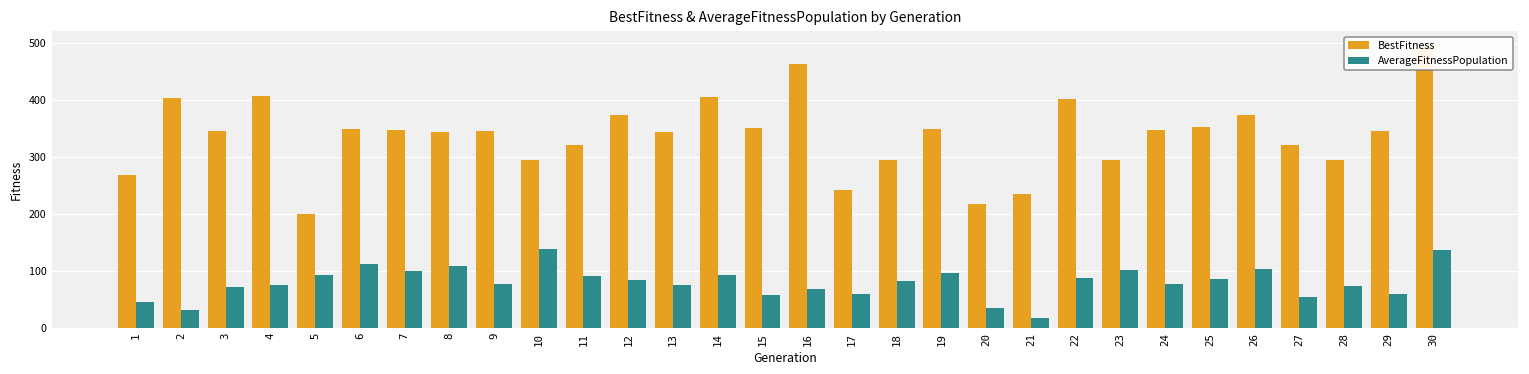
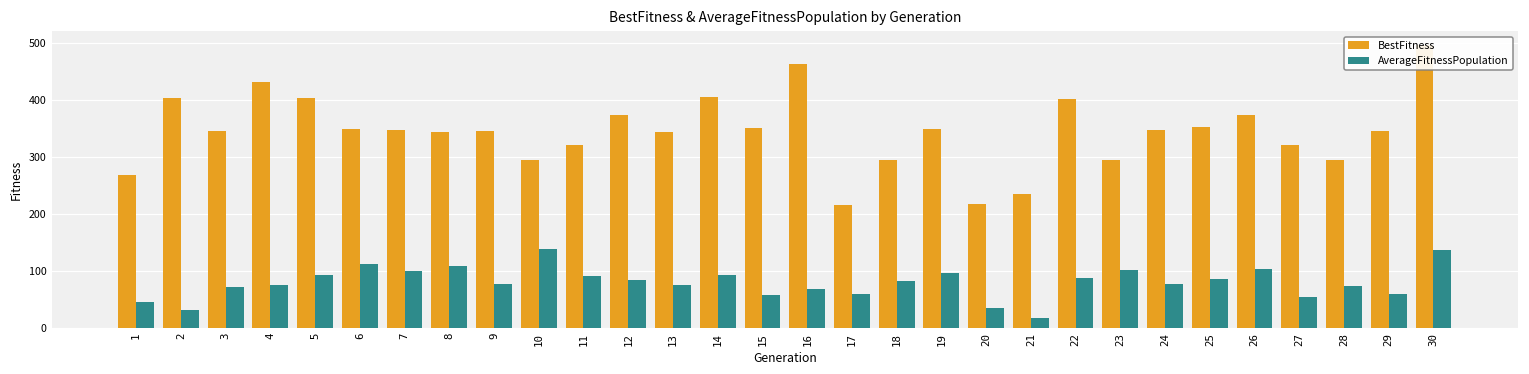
BestFitness, 4: 410 -> 430
BestFitness, 5: 200 -> 400
BestFitness, 17: 240 -> 220
